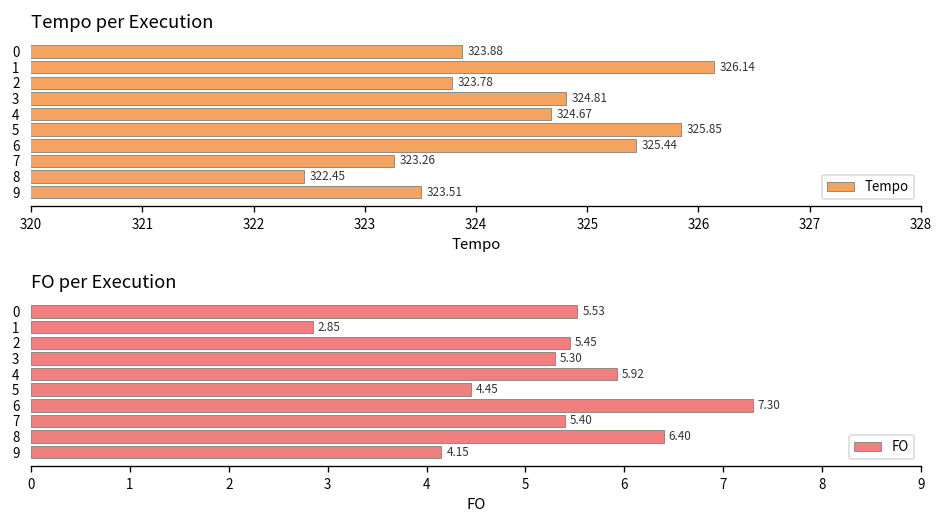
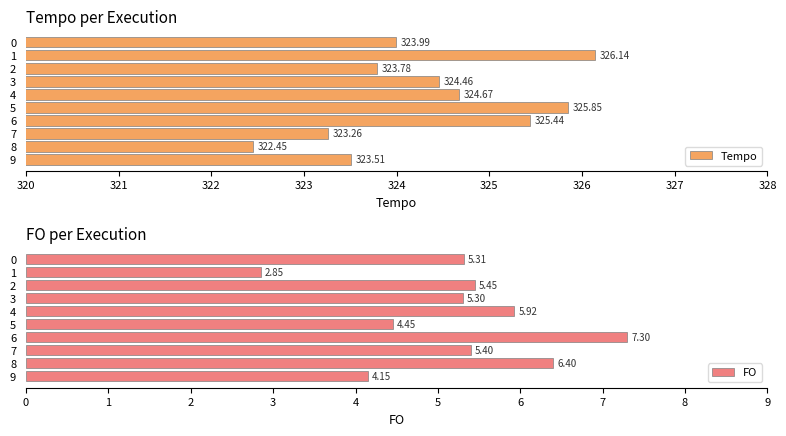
Tempo per Execution, 0: 323.88 -> 323.99
Tempo per Execution, 3: 324.81 -> 324.46
FO per Execution, 0: 5.53 -> 5.31
